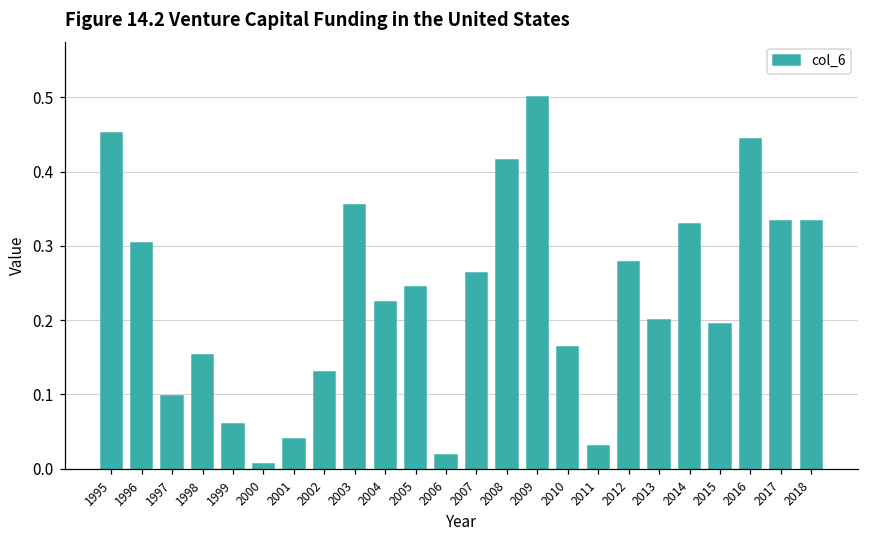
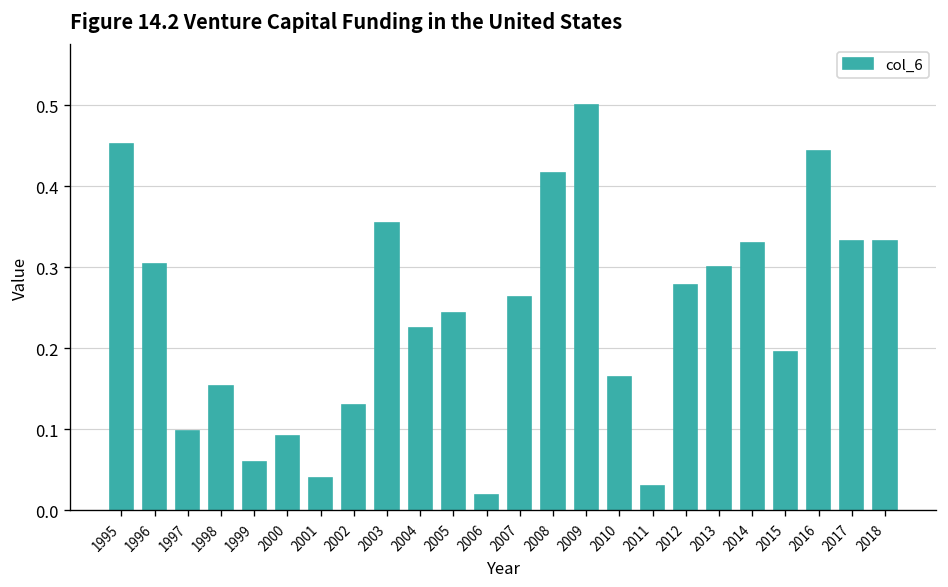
2000: 0.01 -> 0.09
2013: 0.2 -> 0.3
